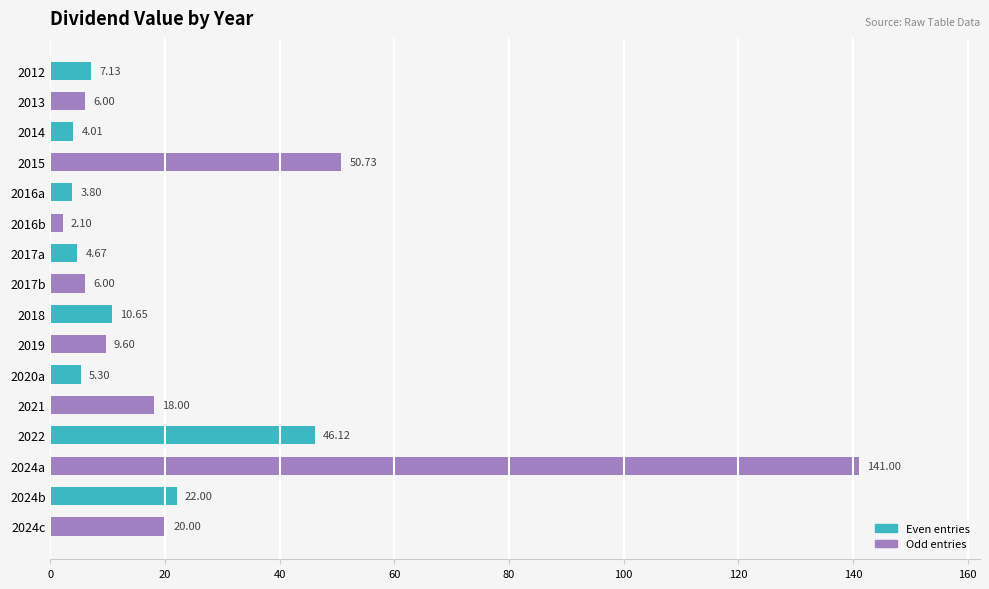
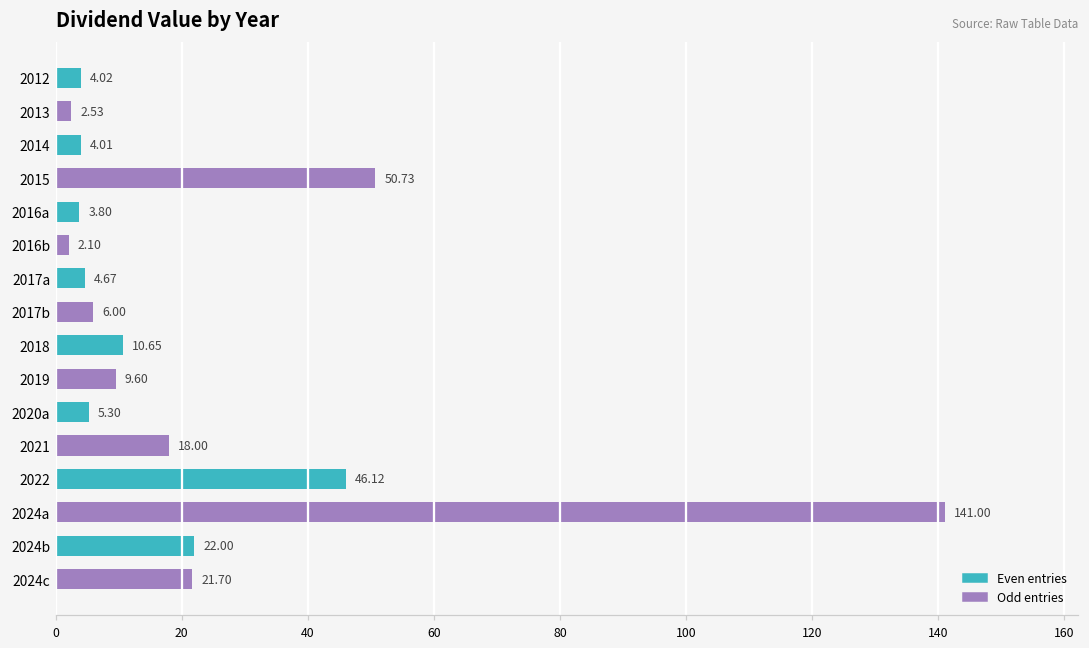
2012: 7.13 -> 4.02
2013: 6.00 -> 2.53
2024c: 20.00 -> 21.70
